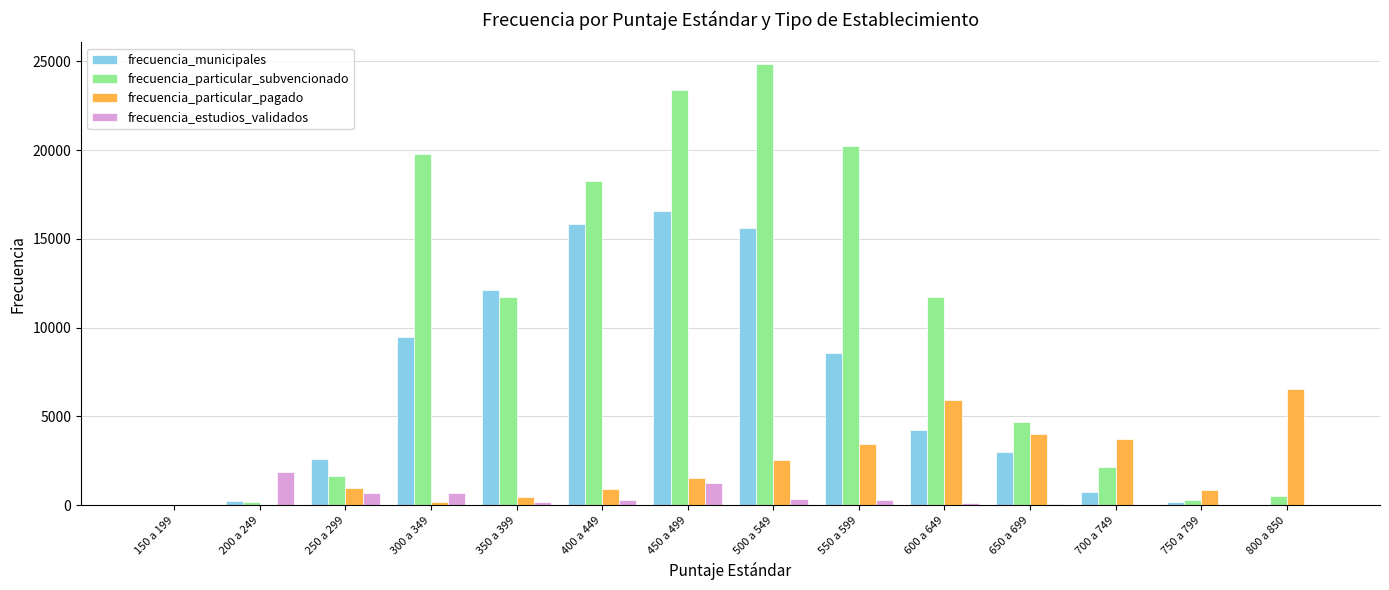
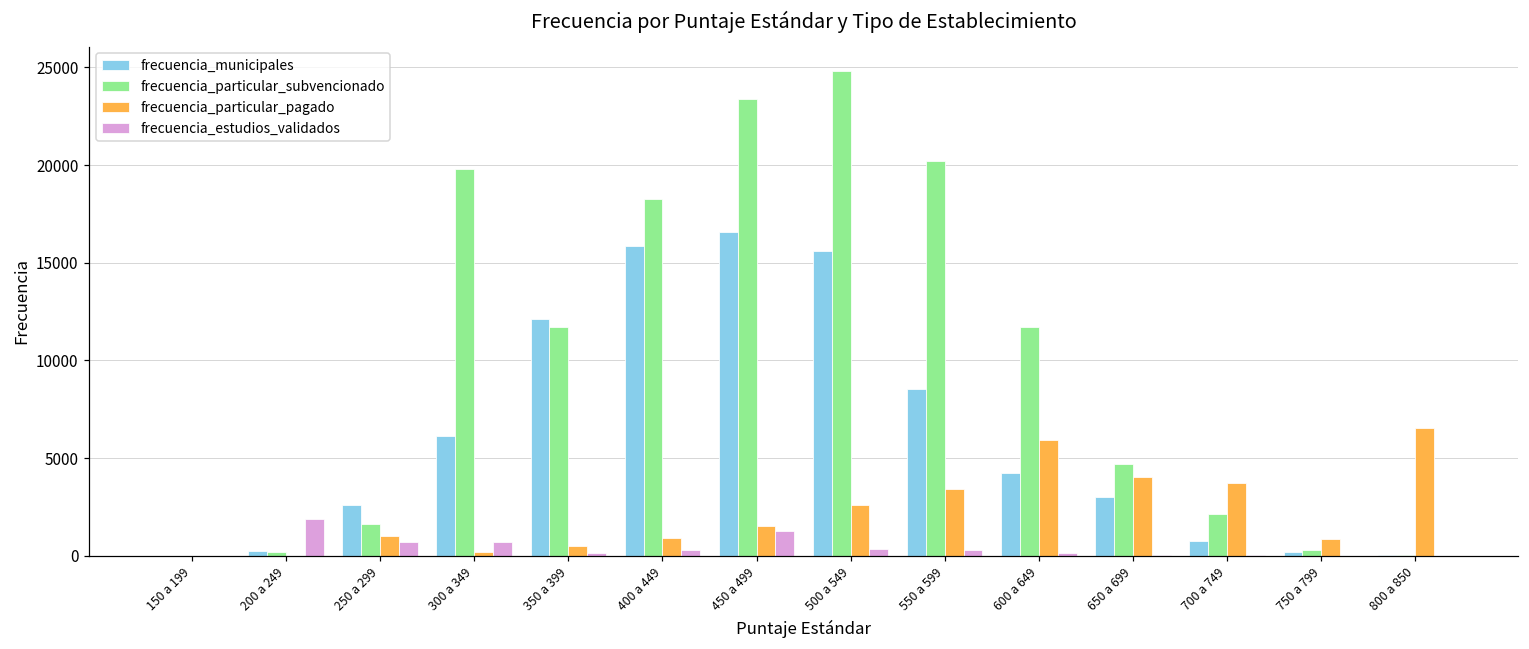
frecuencia_municipales, 300 a 349: 9500 -> 6200
frecuencia_particular_subvencionado, 800 a 850: 500 -> 0
